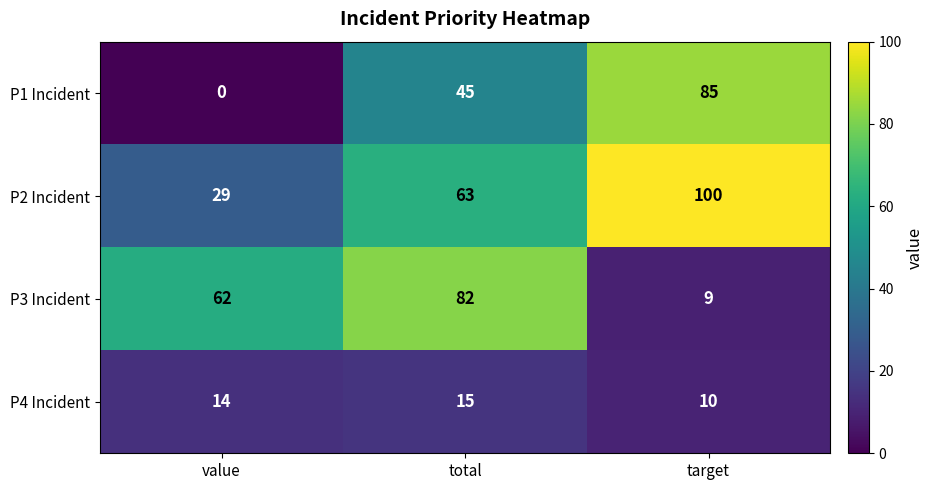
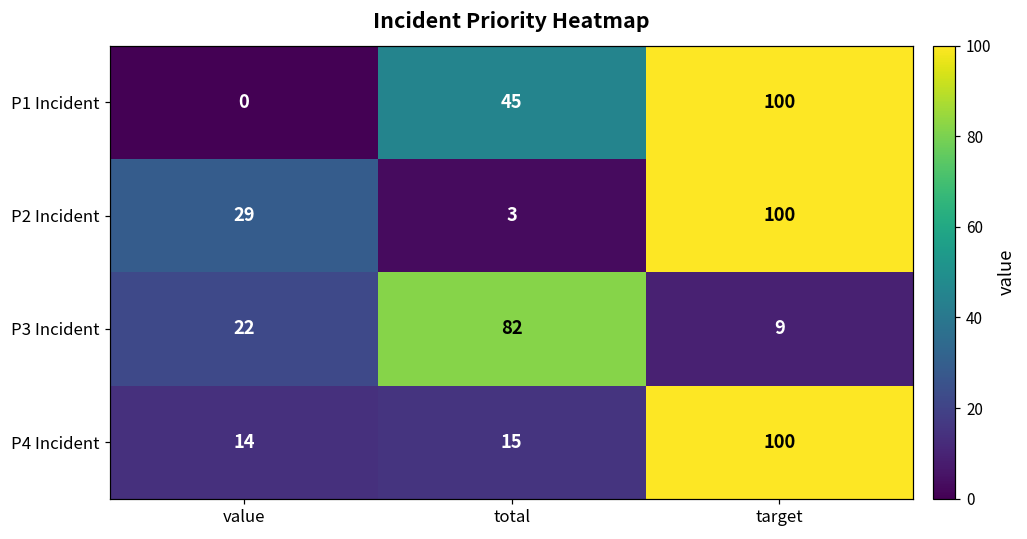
P1 Incident, target: 85 -> 100
P2 Incident, total: 63 -> 3
P3 Incident, value: 62 -> 22
P4 Incident, target: 10 -> 100
